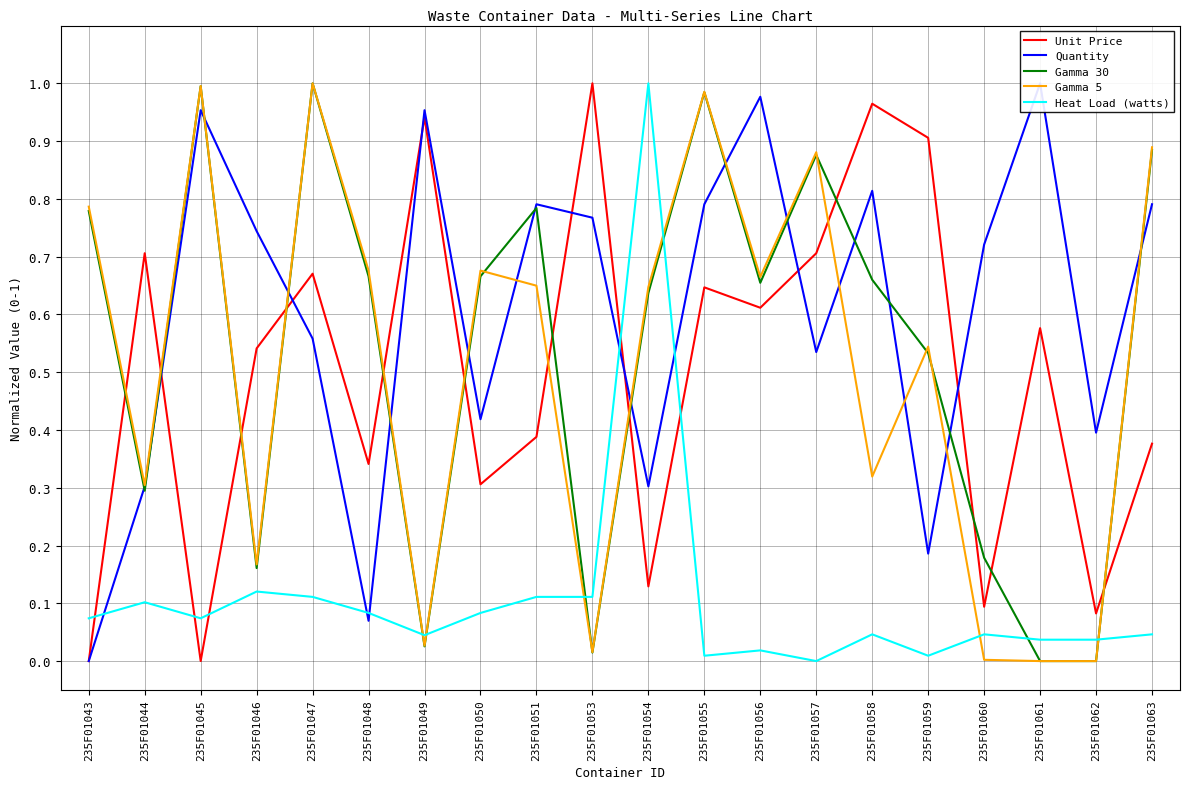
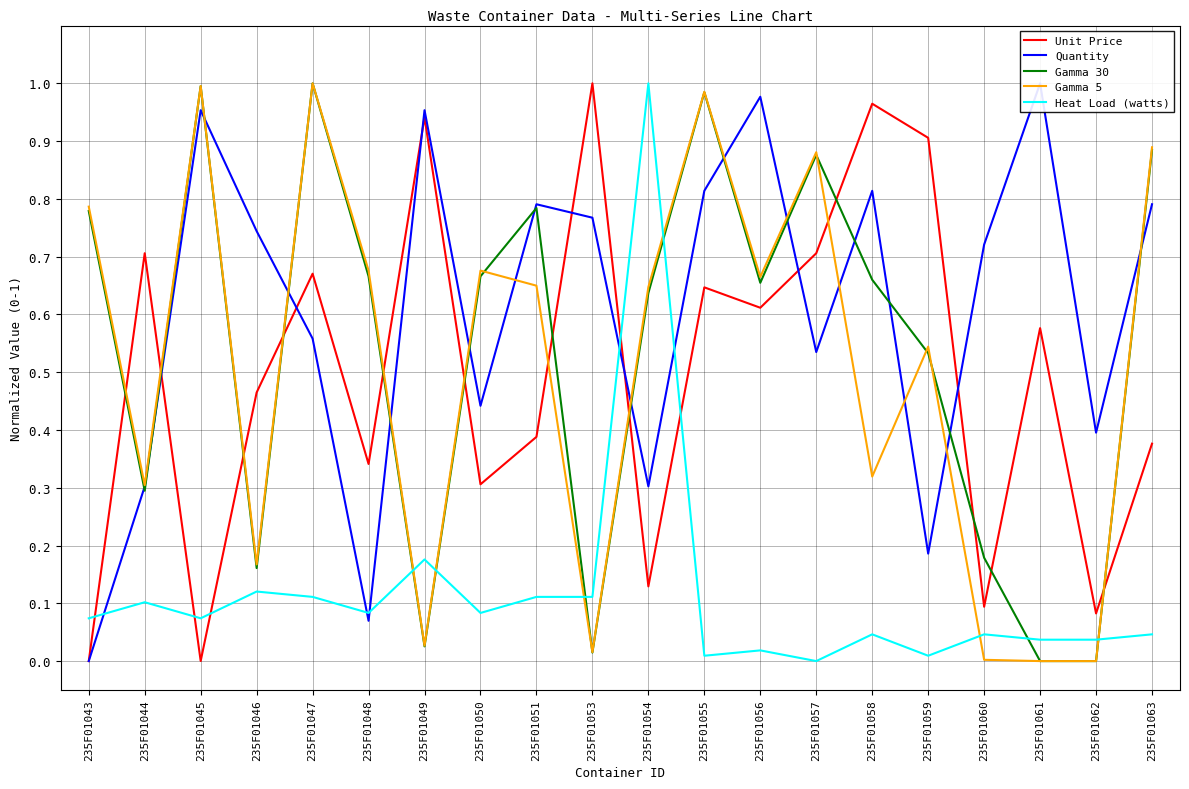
Unit Price, 235F01046: 0.54 -> 0.46
Heat Load (watts), 235F01049: 0.04 -> 0.18
Quantity, 235F01050: 0.42 -> 0.44
Quantity, 235F01055: 0.79 -> 0.81
